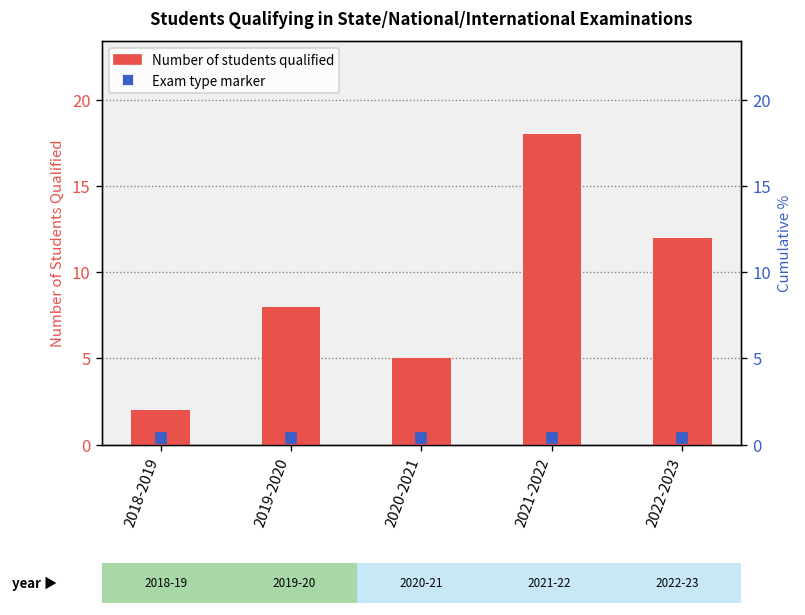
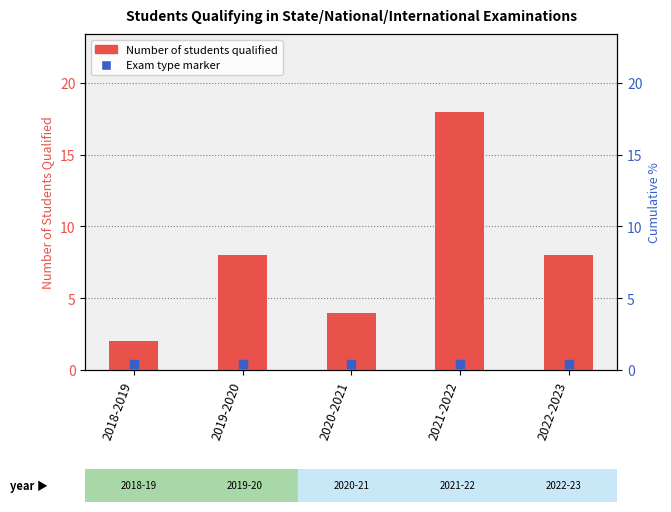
Number of students qualified, 2020-2021: 5 -> 4
Number of students qualified, 2022-2023: 12 -> 8
